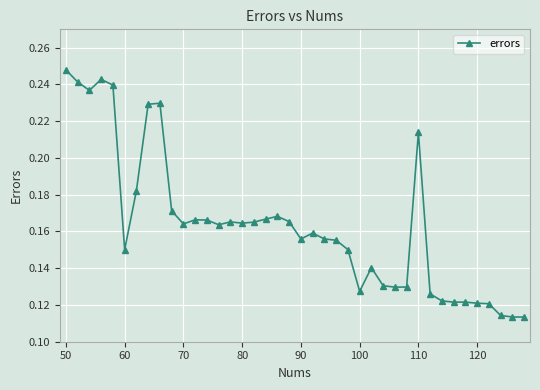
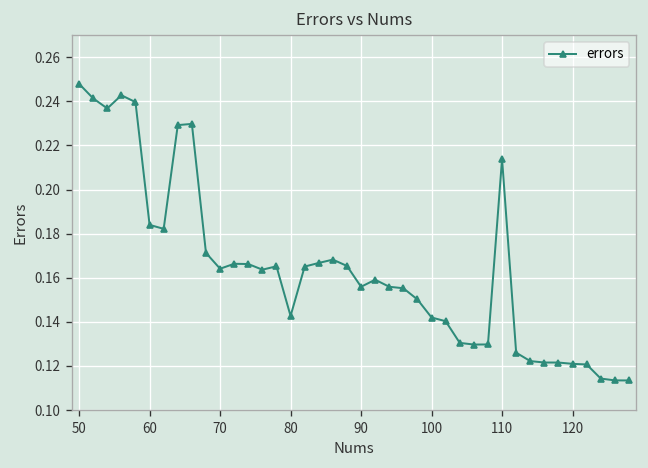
60: 0.150 -> 0.184
80: 0.165 -> 0.143
100: 0.127 -> 0.142
